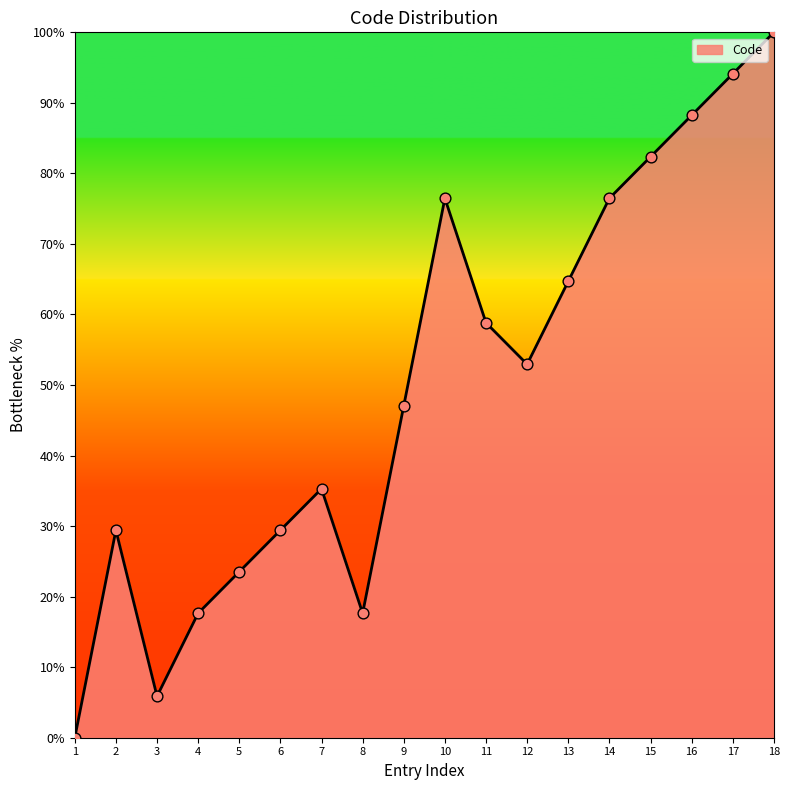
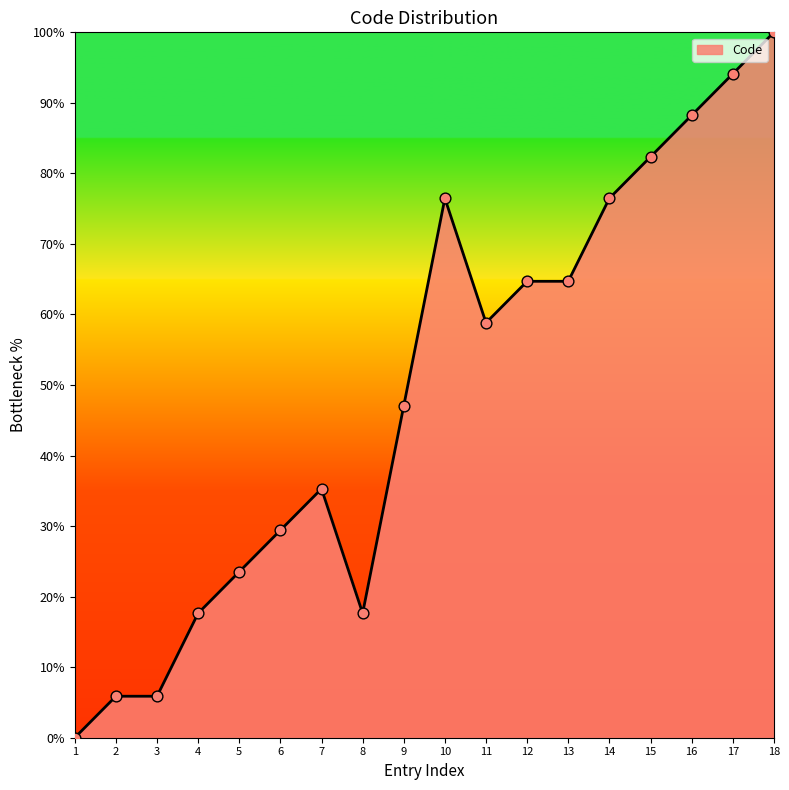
2: 29% -> 6%
12: 53% -> 65%
